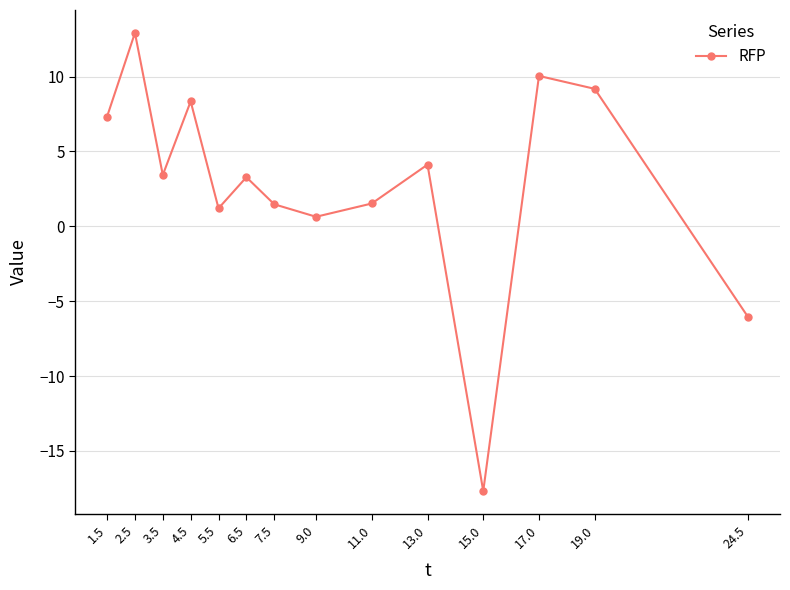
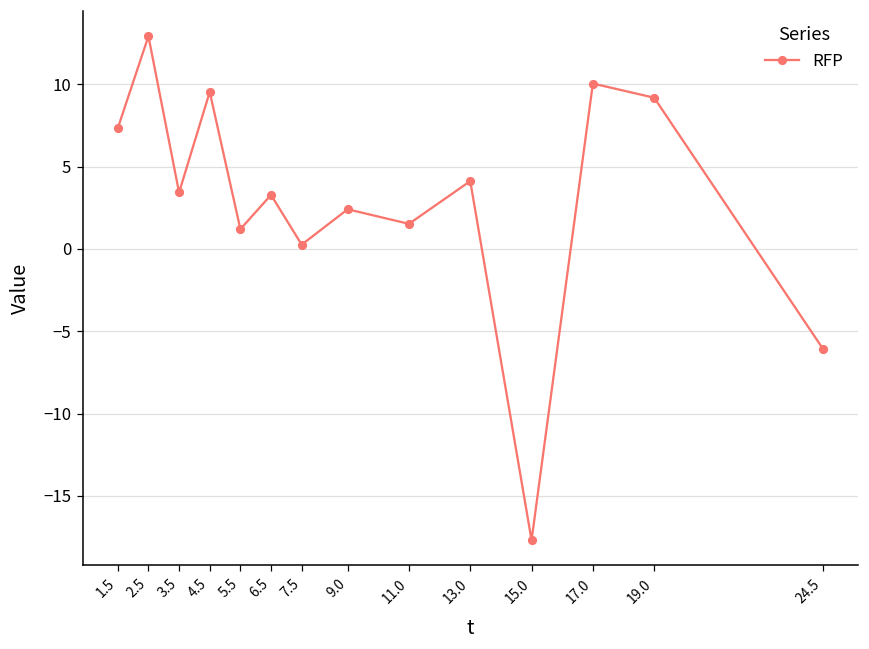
4.5: 8.3 -> 9.5
7.5: 1.5 -> 0.3
9.0: 0.6 -> 2.4
